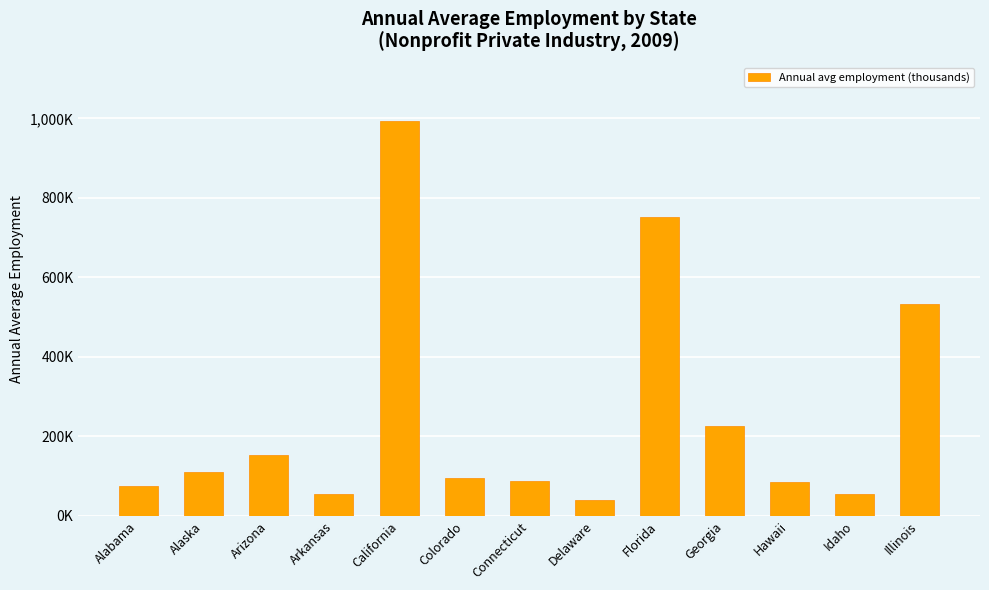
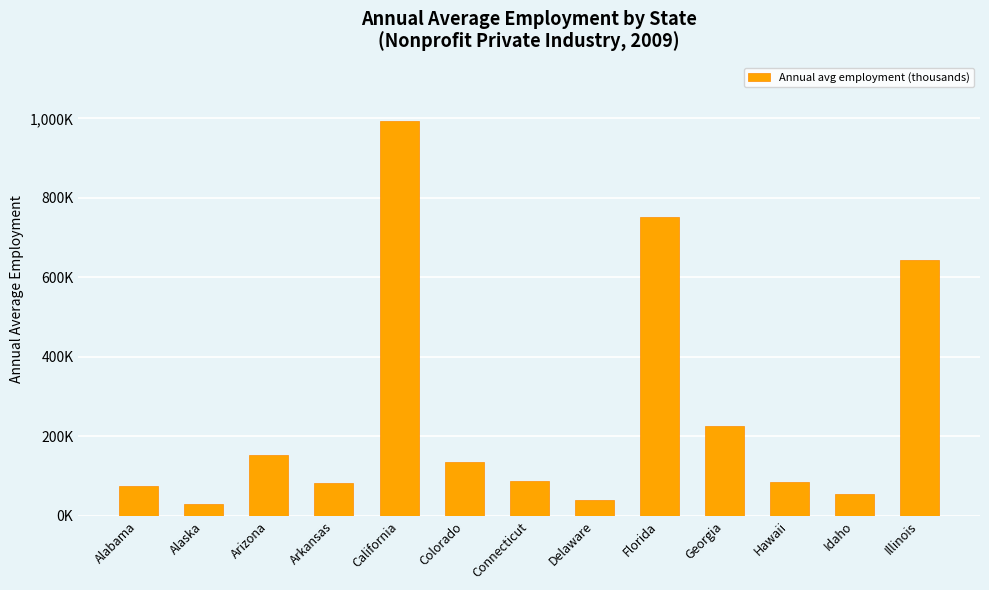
Alaska: 110,000 -> 30,000
Arkansas: 60,000 -> 80,000
Colorado: 90,000 -> 140,000
Illinois: 530,000 -> 640,000
